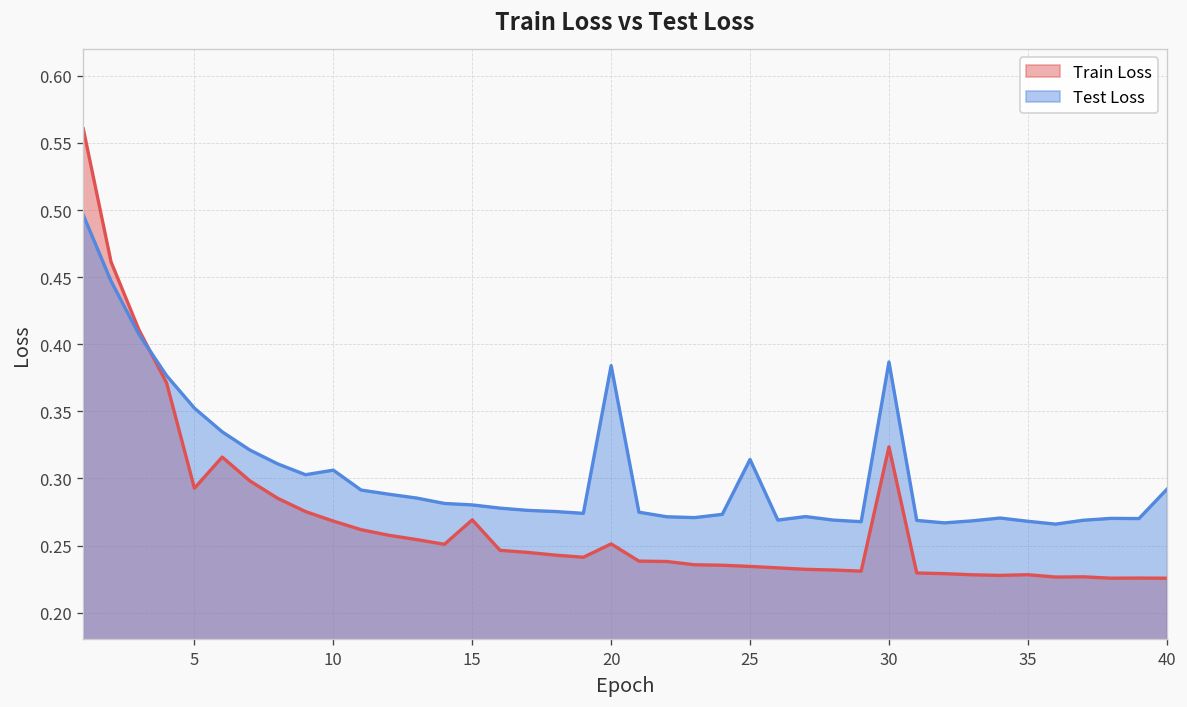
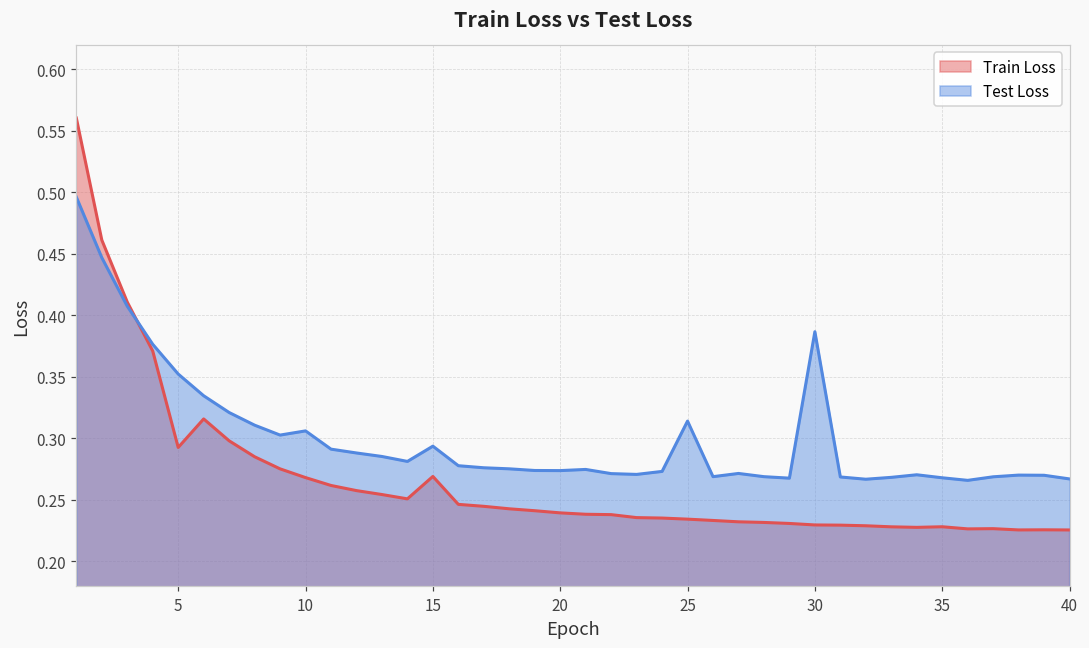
Test Loss, 15: 0.280 -> 0.294
Train Loss, 20: 0.251 -> 0.240
Test Loss, 20: 0.384 -> 0.274
Train Loss, 30: 0.324 -> 0.230
Test Loss, 40: 0.292 -> 0.267
